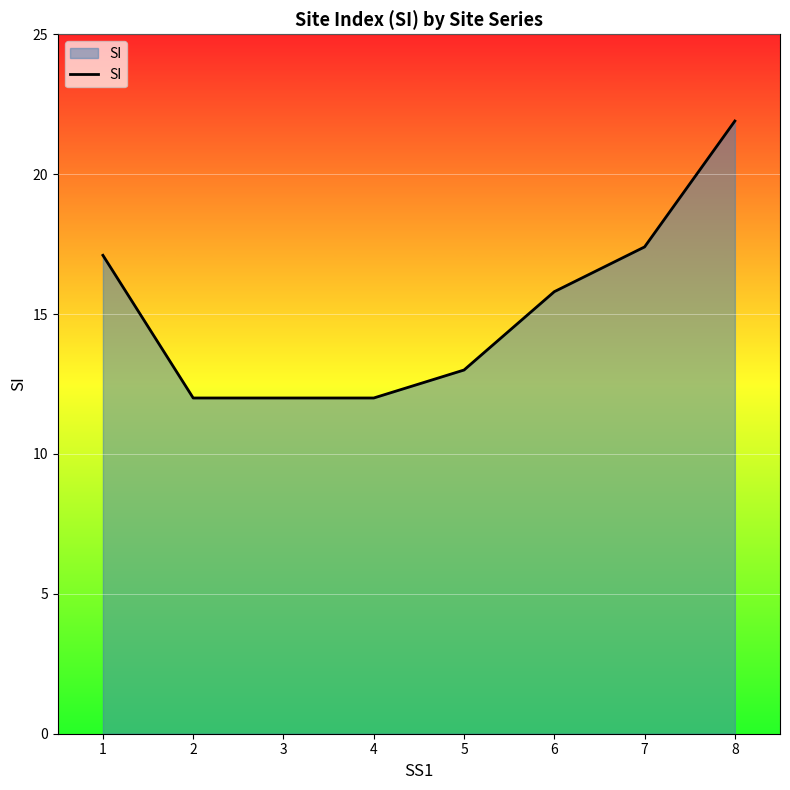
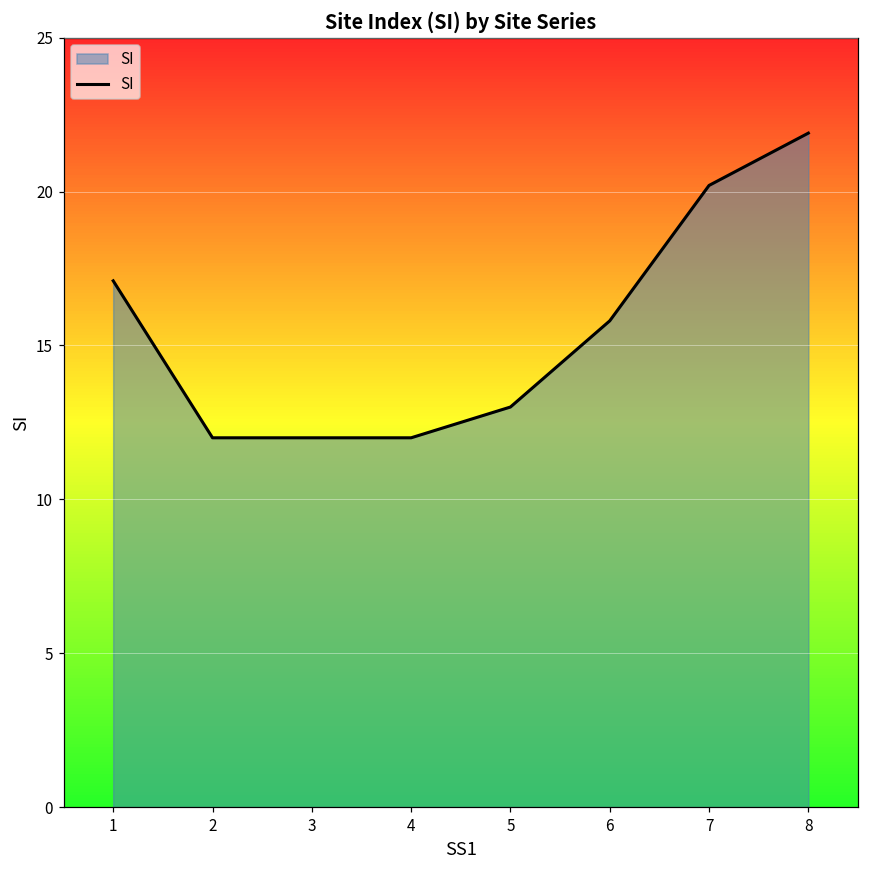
7: 17.4 -> 20.2
